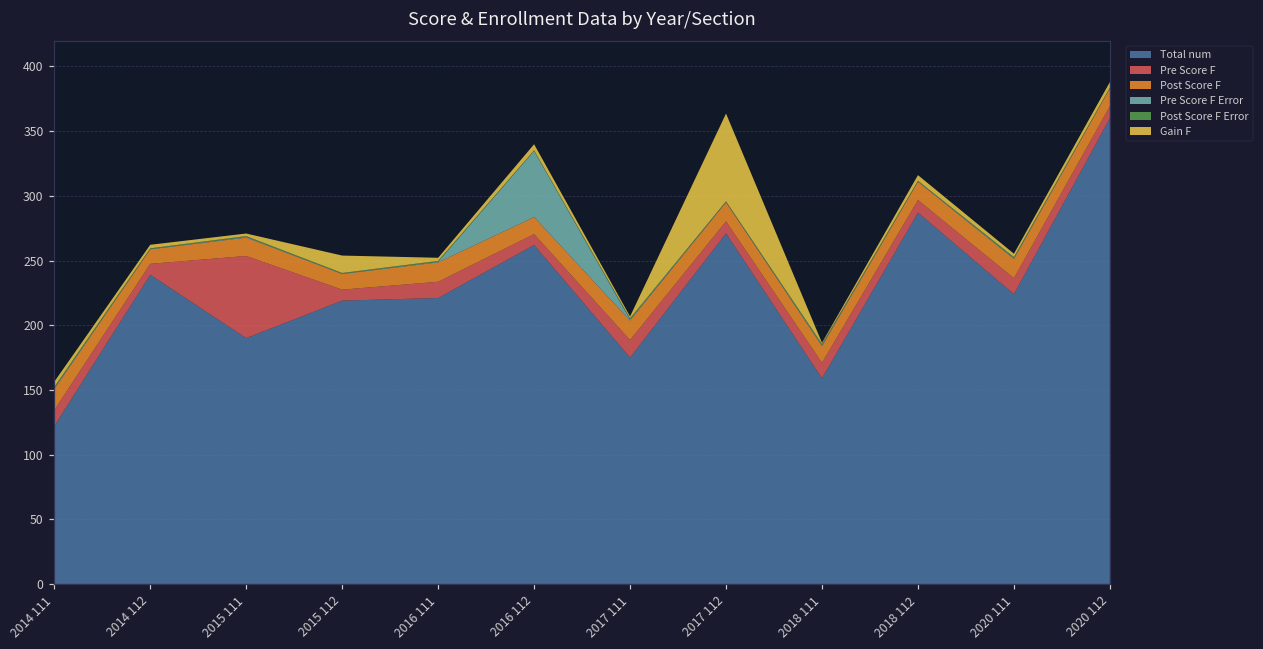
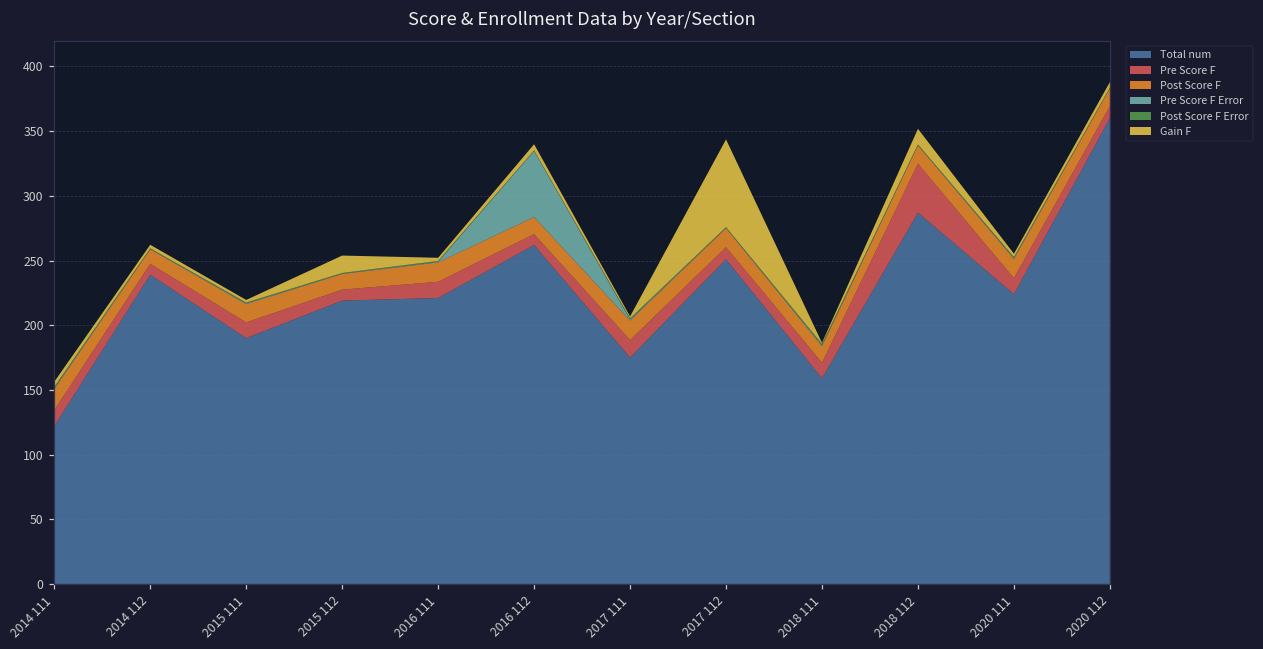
Pre Score F, 2015 111: 64 -> 12
Total num, 2017 112: 271 -> 251
Pre Score F, 2018 112: 10 -> 38
Gain F, 2018 112: 4 -> 12
